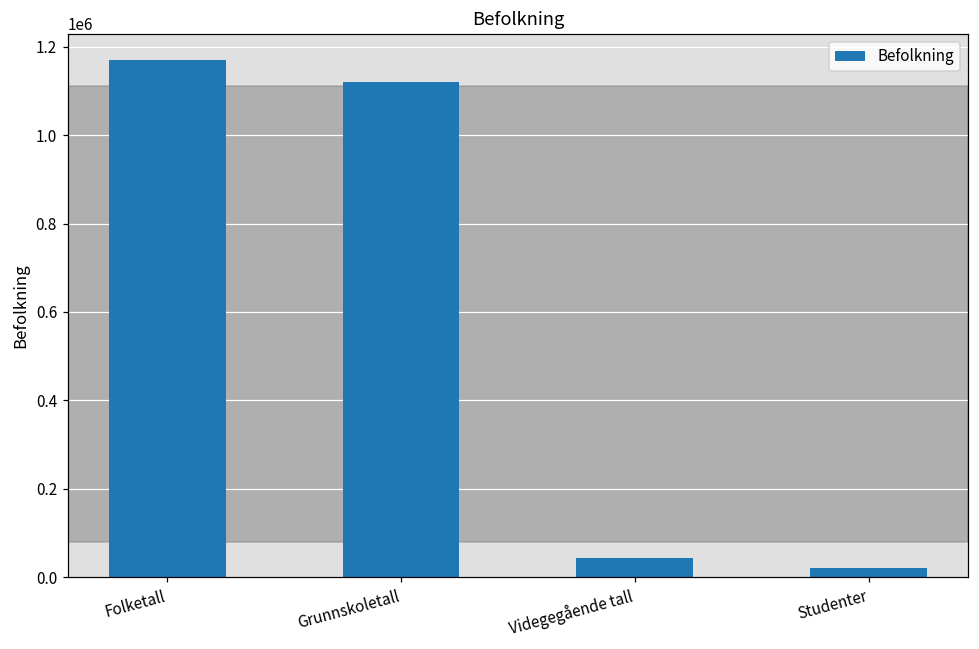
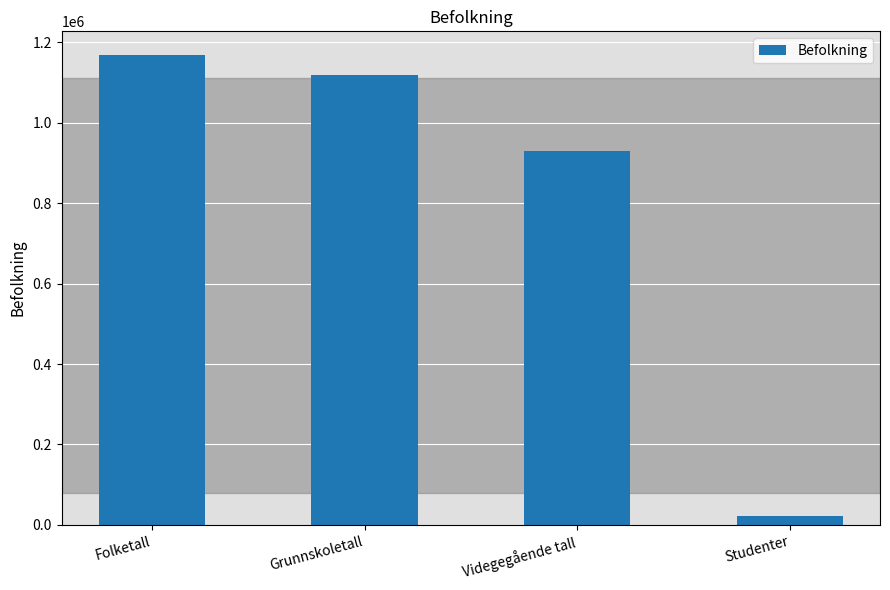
Videgegående tall: 40000 -> 930000
